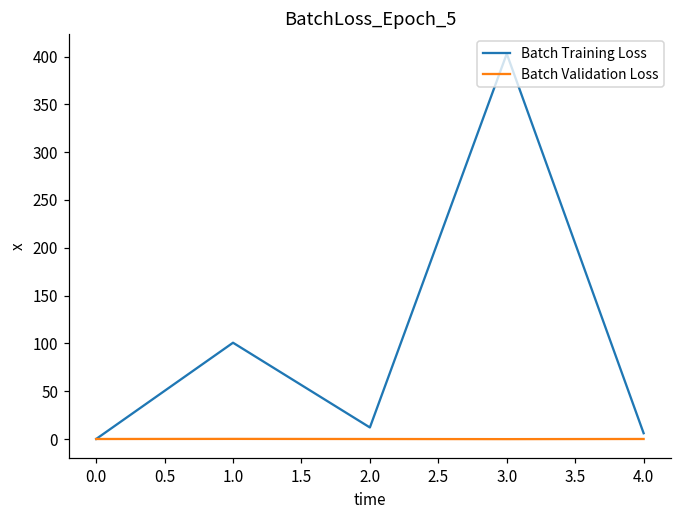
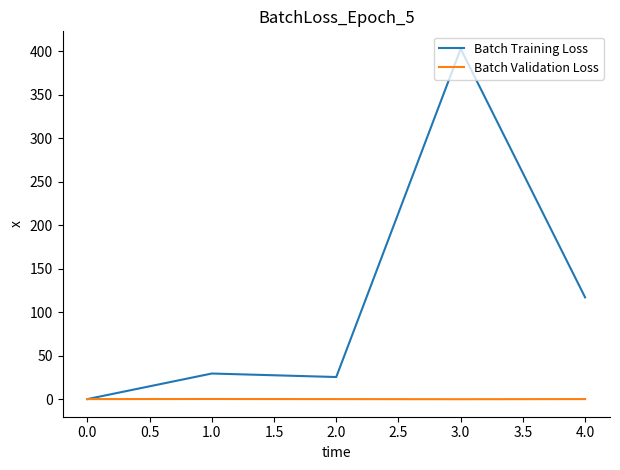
Batch Training Loss, 1.0: 100 -> 30
Batch Training Loss, 2.0: 10 -> 30
Batch Training Loss, 4.0: 10 -> 120
